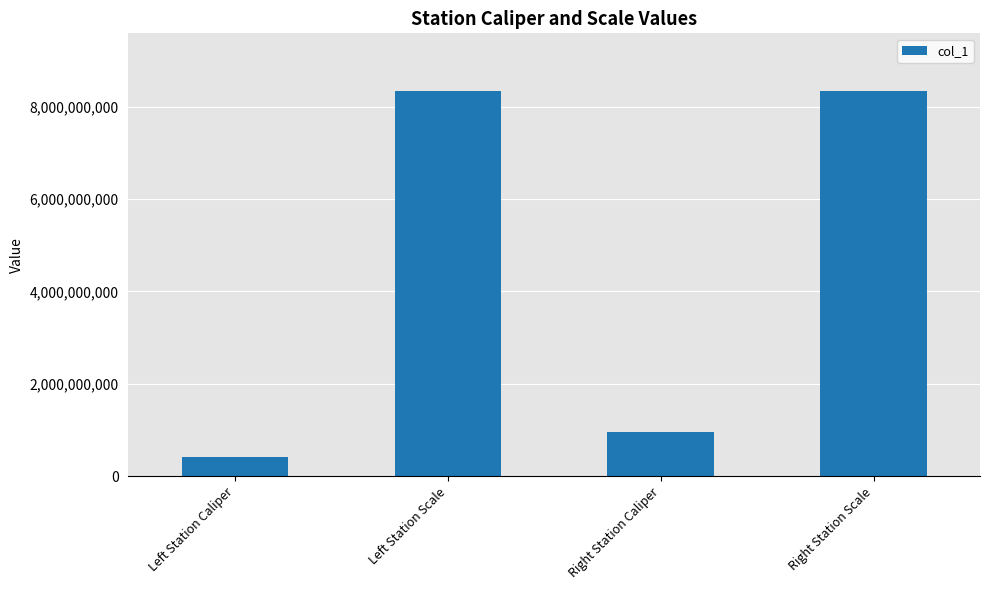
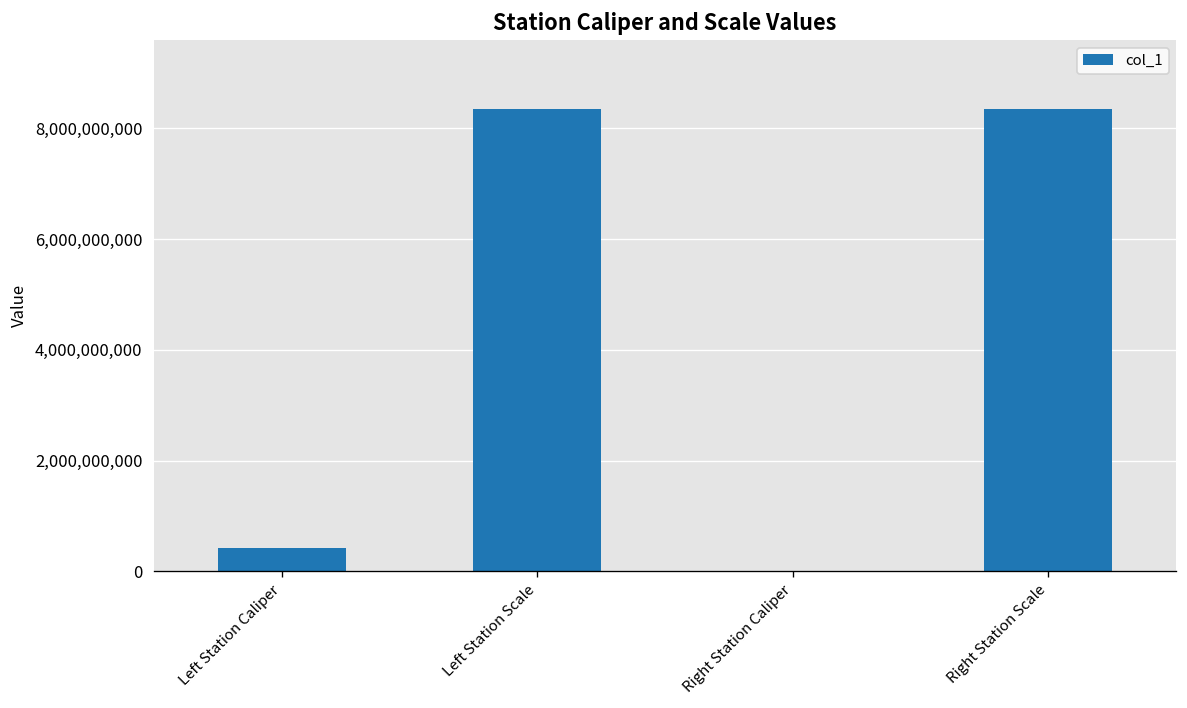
Right Station Caliper: 1,000,000,000 -> 0
